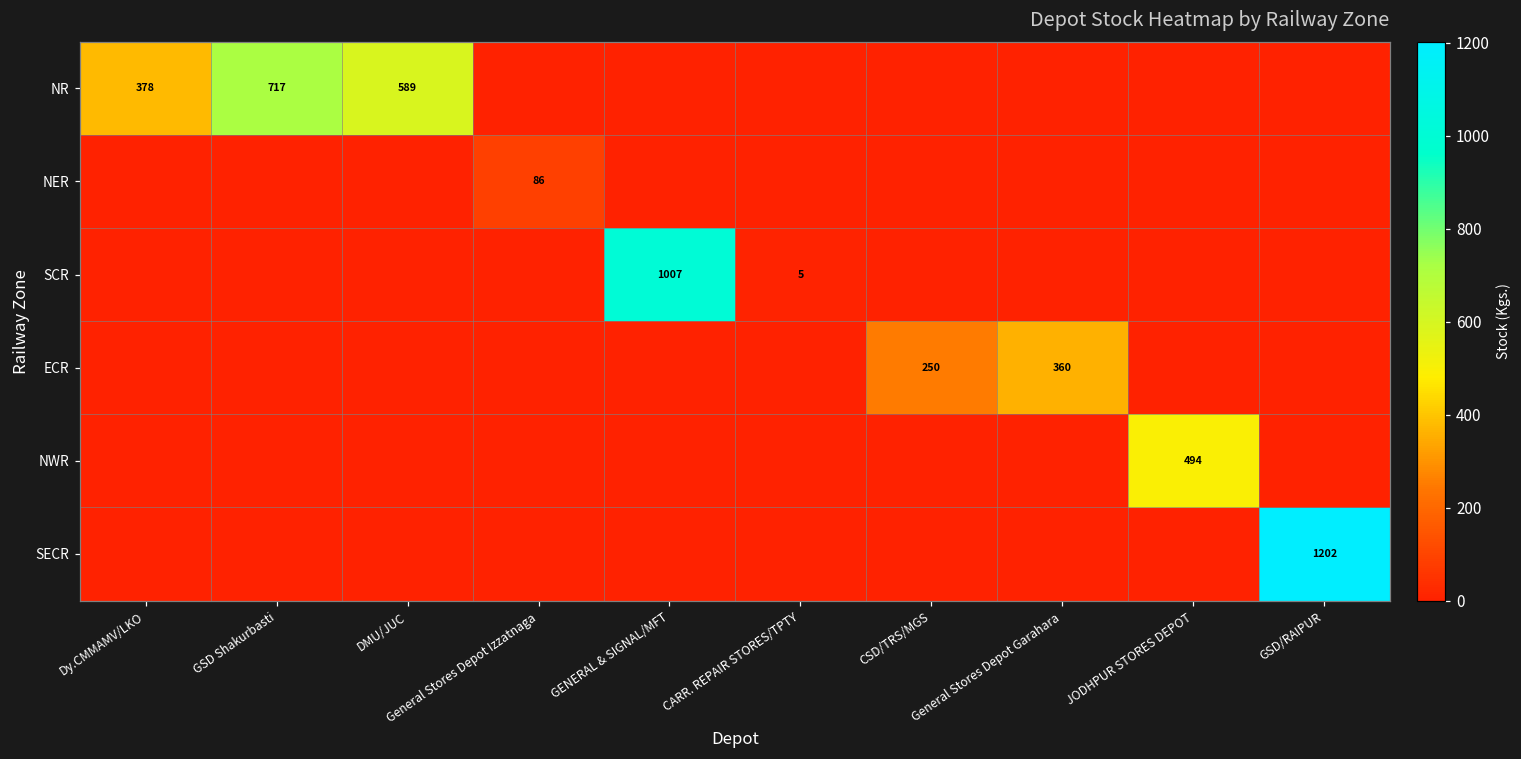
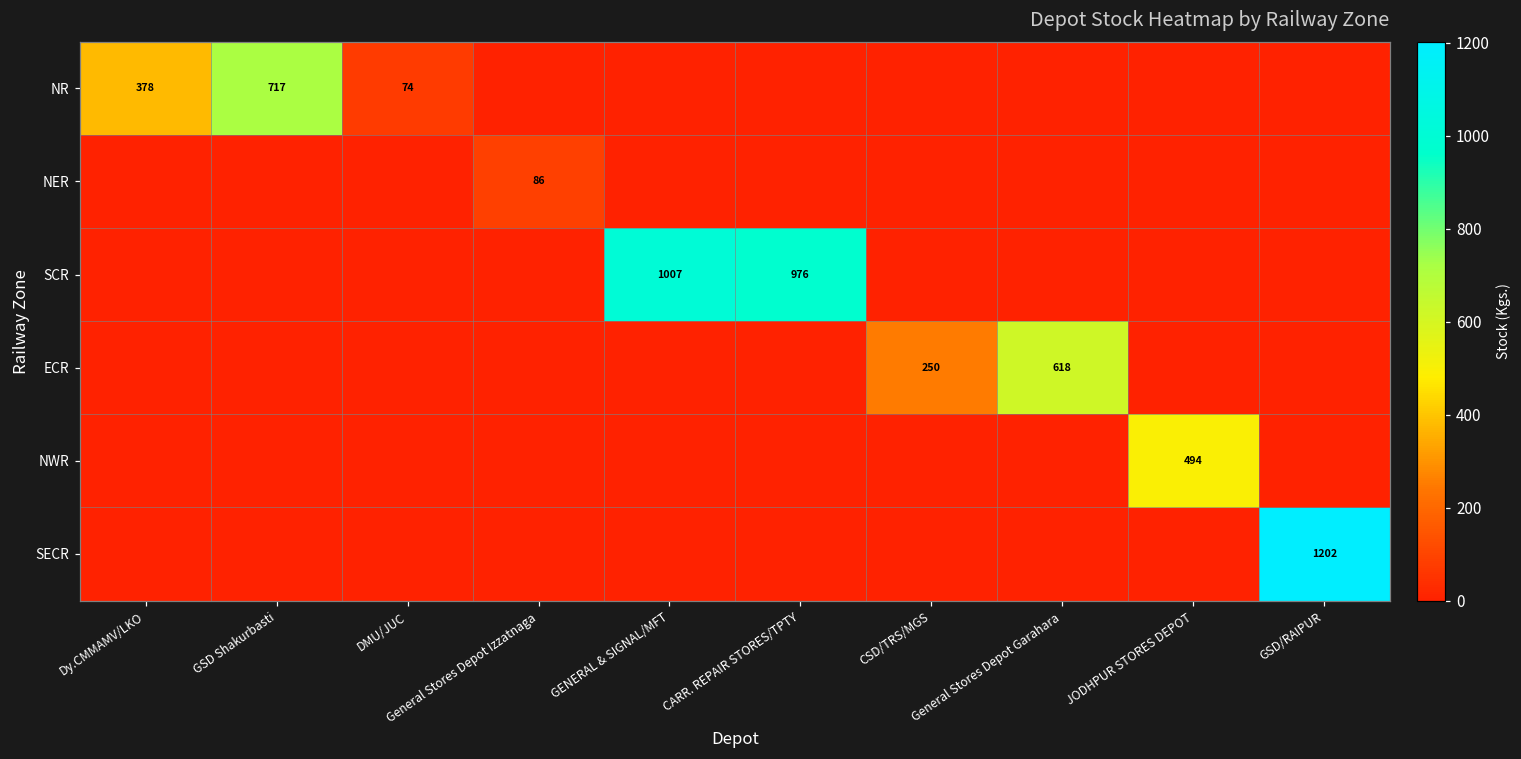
NR, DMU/JUC: 589 -> 74
SCR, CARR. REPAIR STORES/TPTY: 5 -> 976
ECR, General Stores Depot Garahara: 360 -> 618
